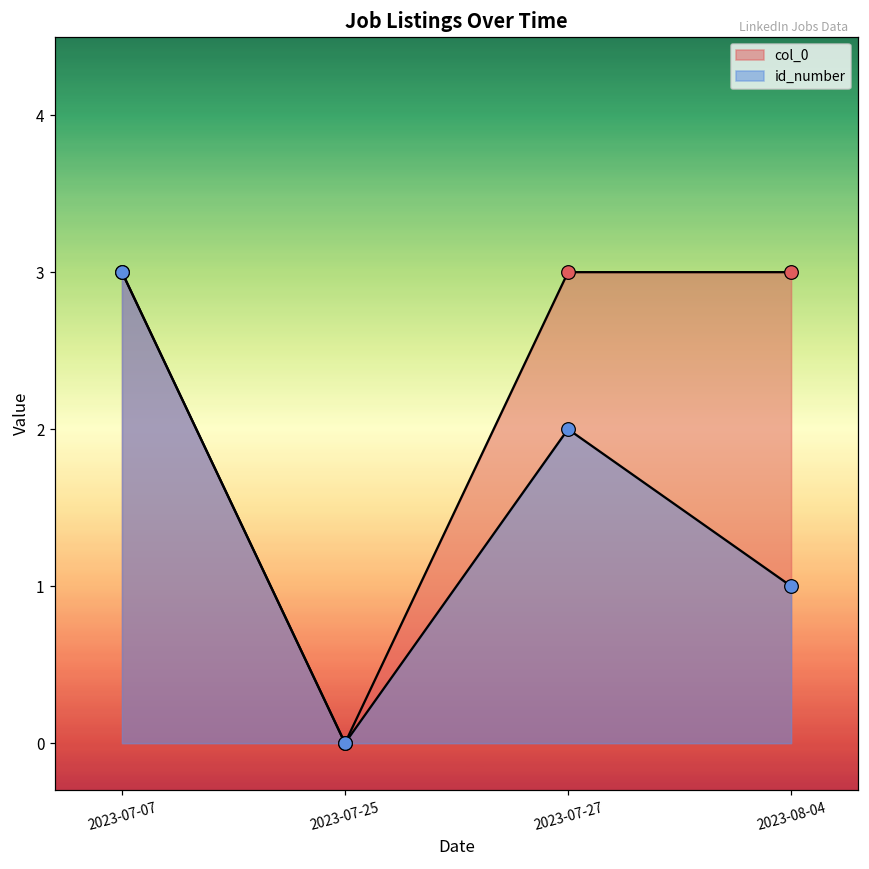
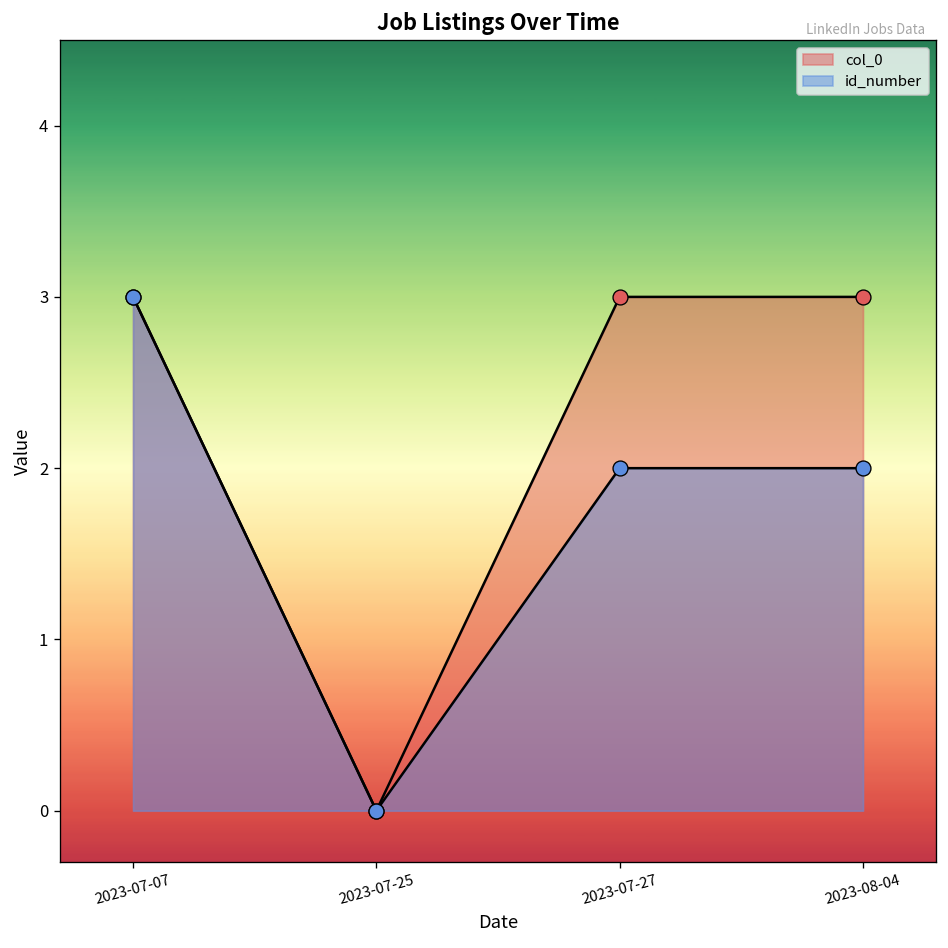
id_number, 2023-08-04: 1 -> 2
